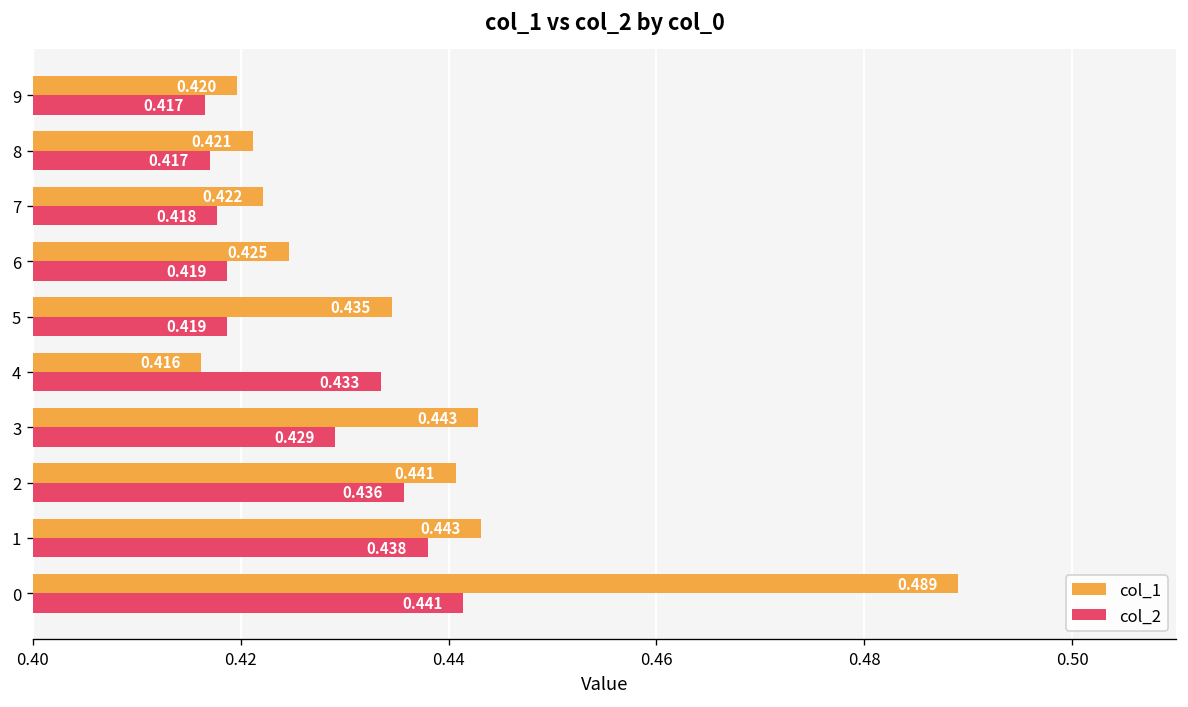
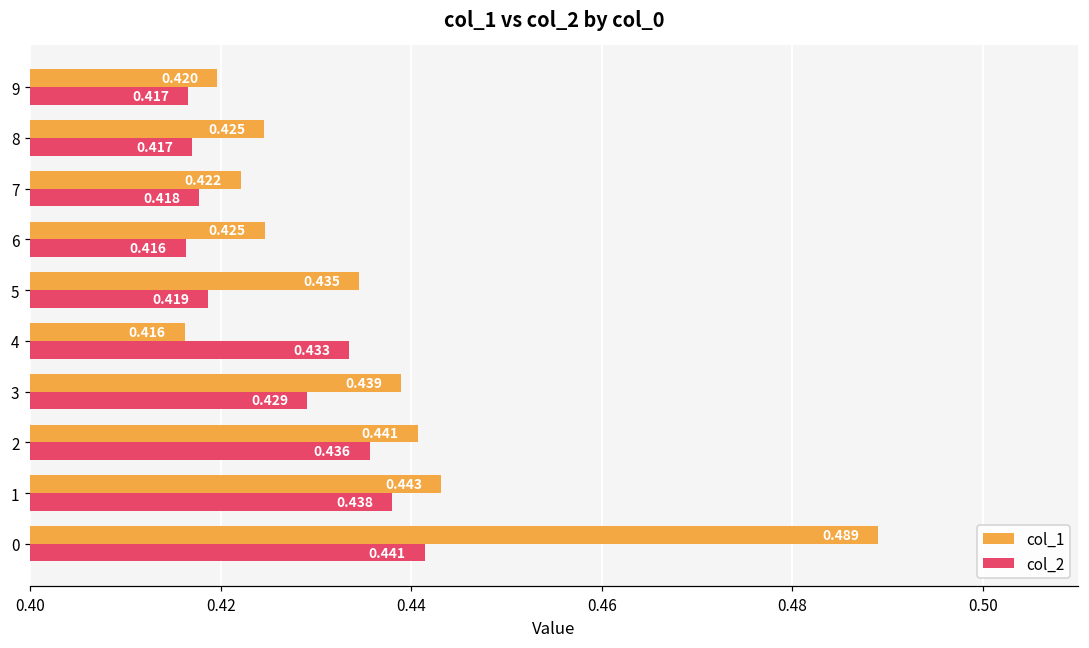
col_1, 8: 0.421 -> 0.425
col_2, 6: 0.419 -> 0.416
col_1, 3: 0.443 -> 0.439
